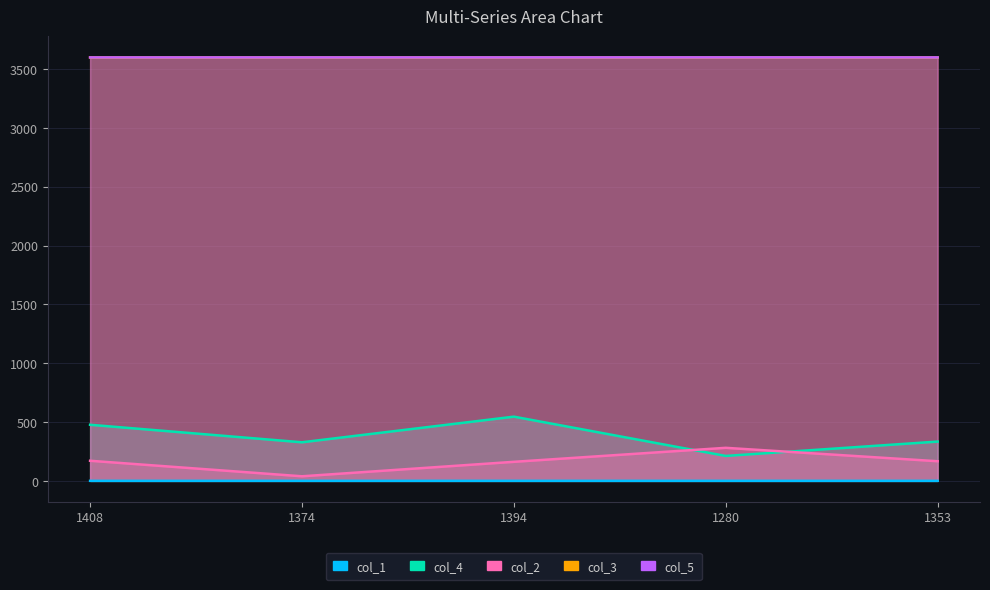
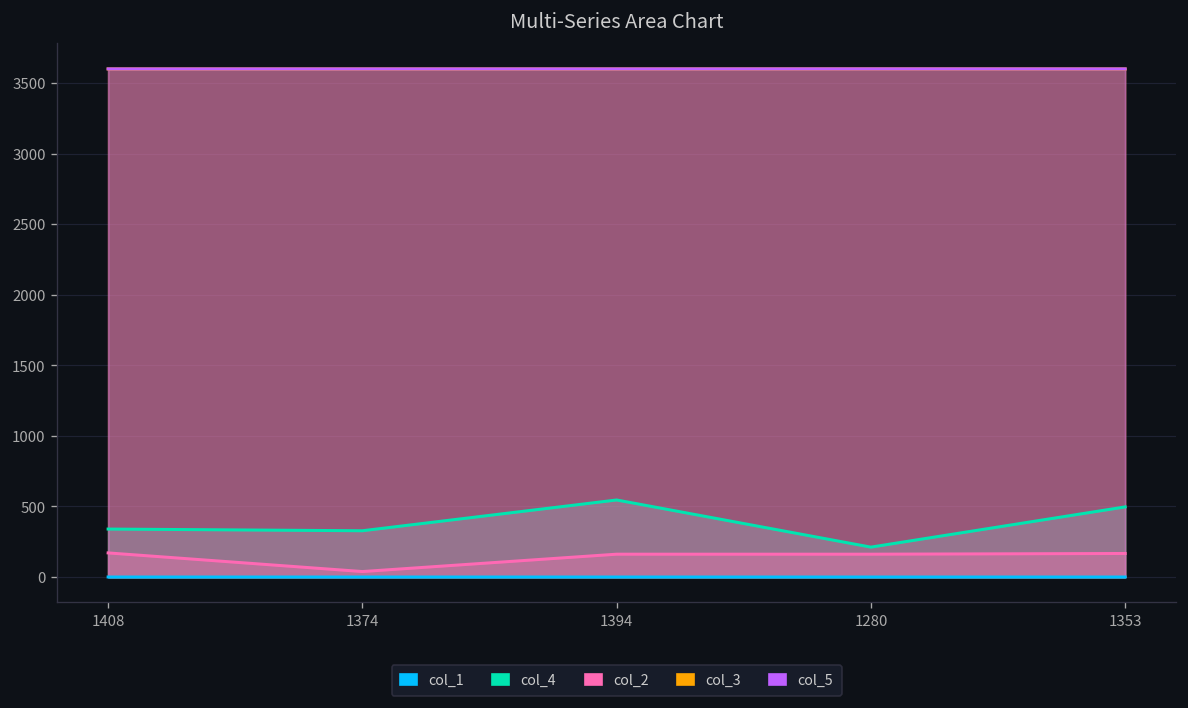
col_4, 1408: 480 -> 340
col_2, 1280: 280 -> 160
col_4, 1353: 330 -> 500
